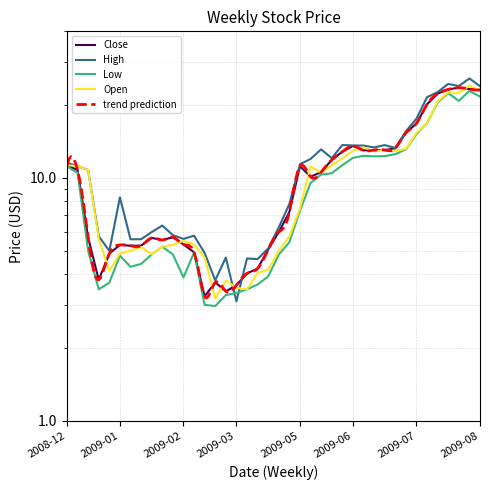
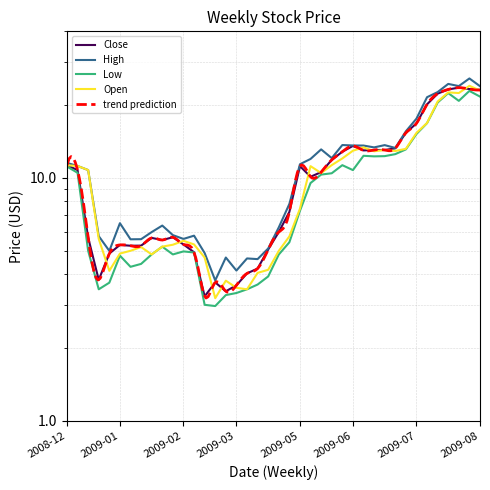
High, 2009-01: 8.3 -> 6.5
Low, 2009-02: 3.9 -> 5.0
High, 2009-03: 3.1 -> 4.2
Low, 2009-06: 12 -> 11
